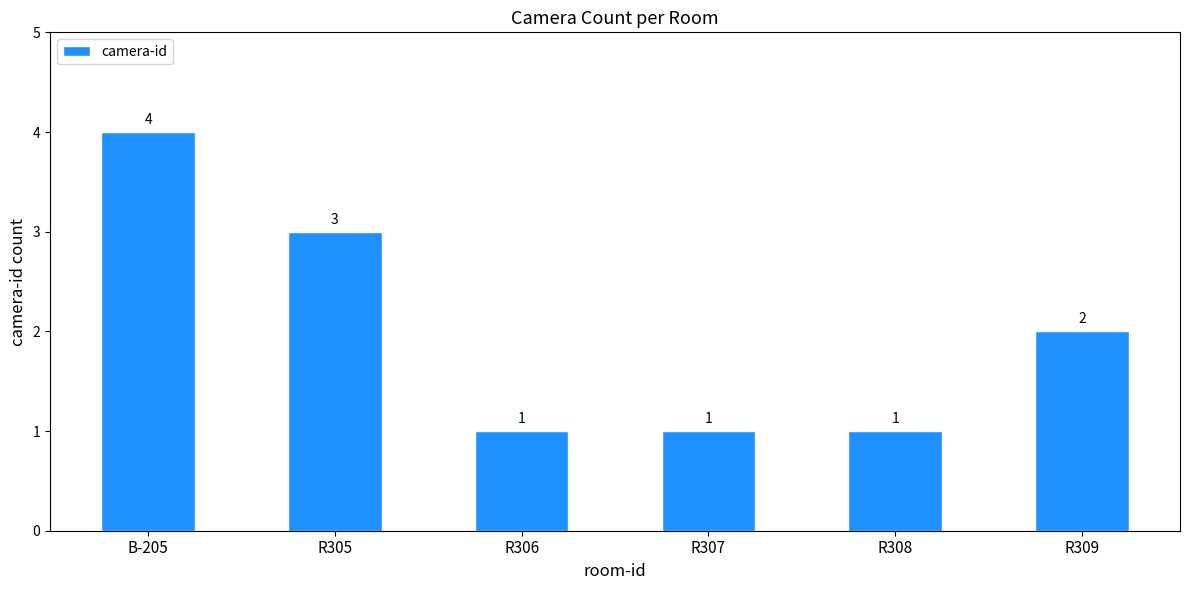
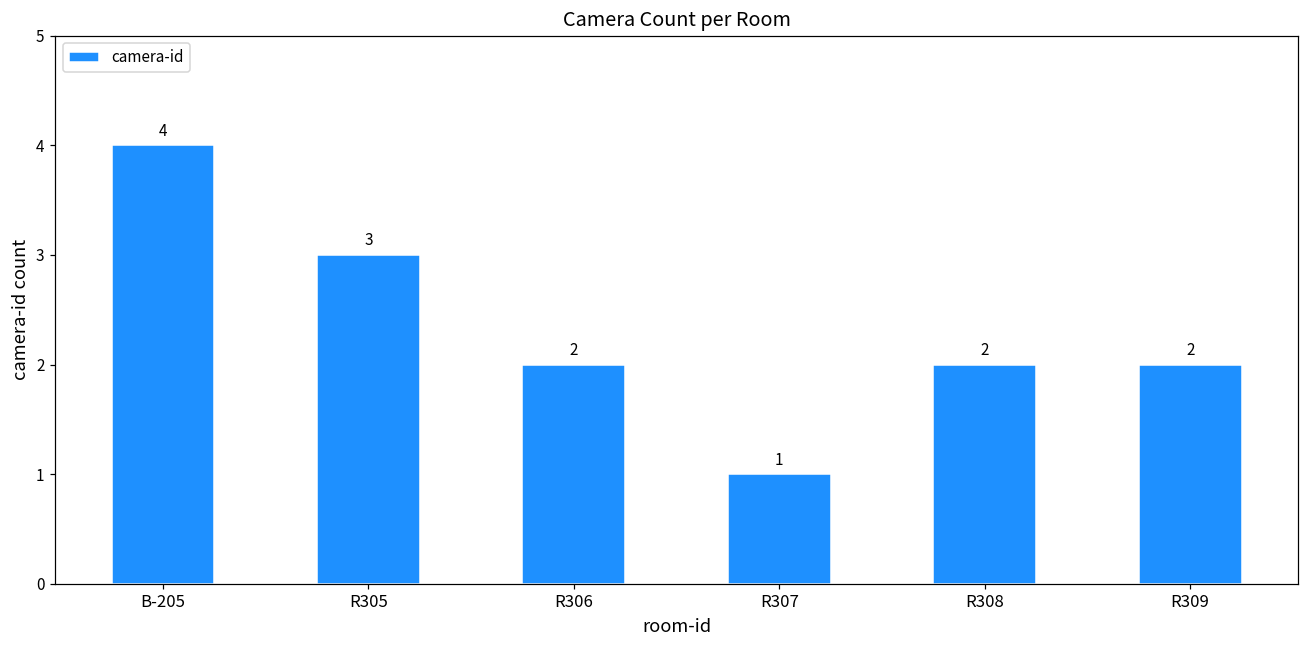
R306: 1 -> 2
R308: 1 -> 2
